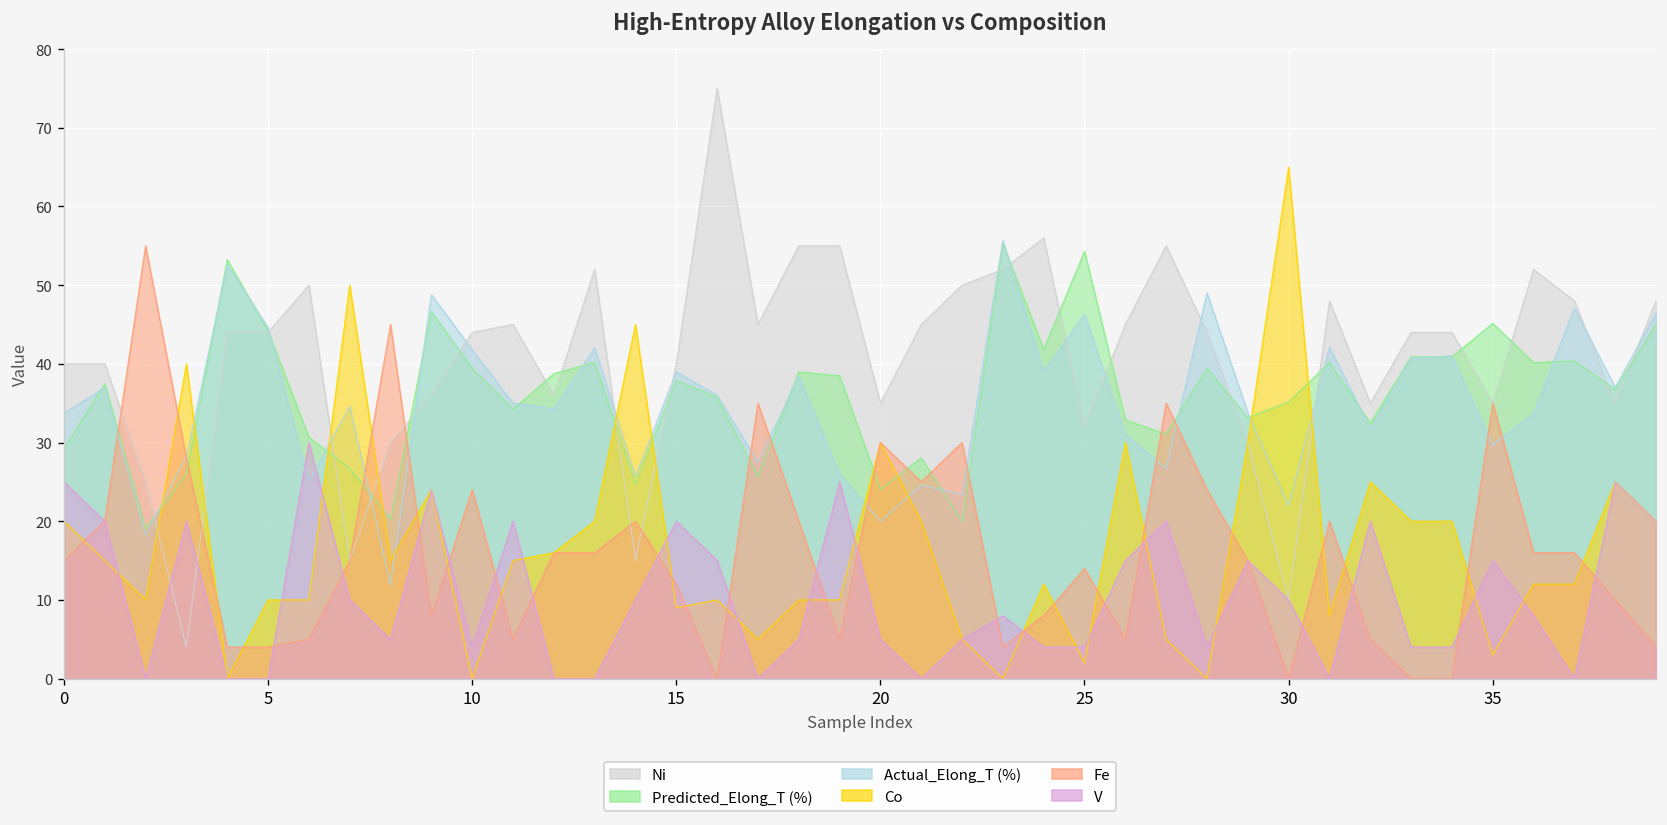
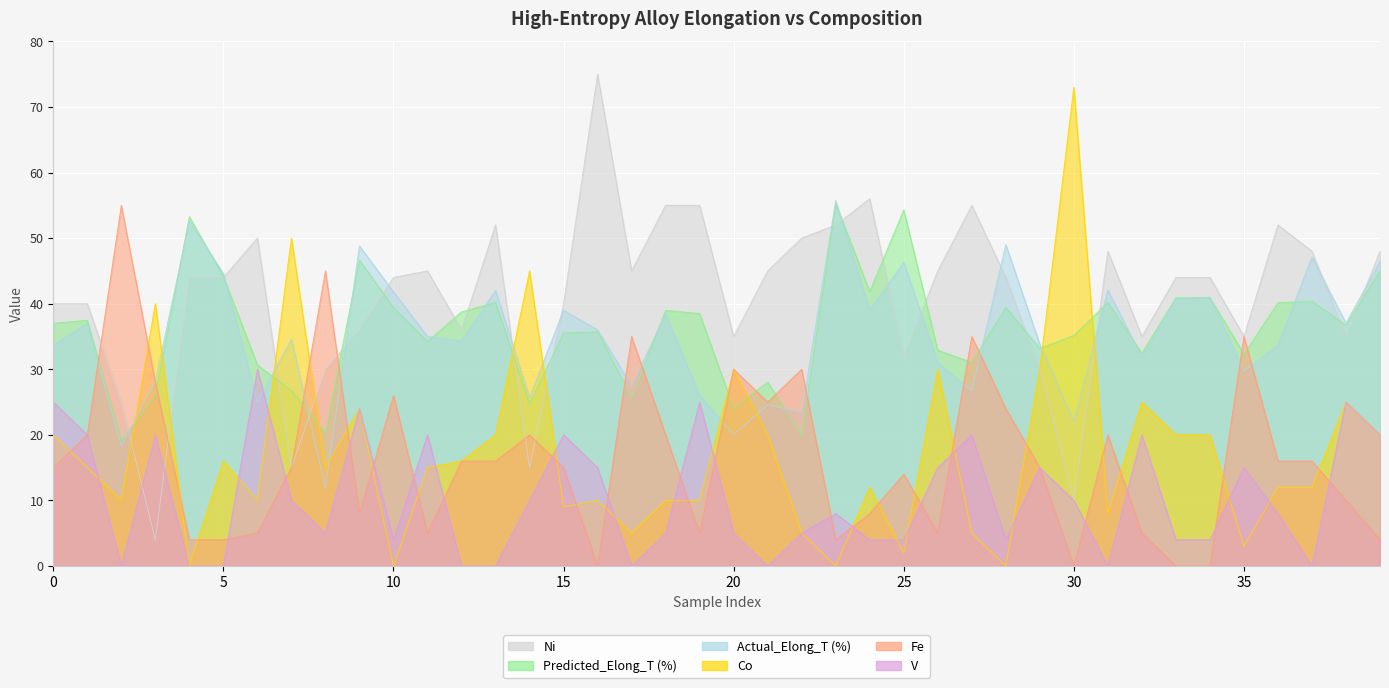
Predicted_Elong_T (%), 0: 29 -> 37
Co, 5: 10 -> 16
Fe, 10: 24 -> 26
Predicted_Elong_T (%), 15: 38 -> 36
Fe, 15: 12 -> 15
Co, 30: 65 -> 73
Predicted_Elong_T (%), 35: 45 -> 32
